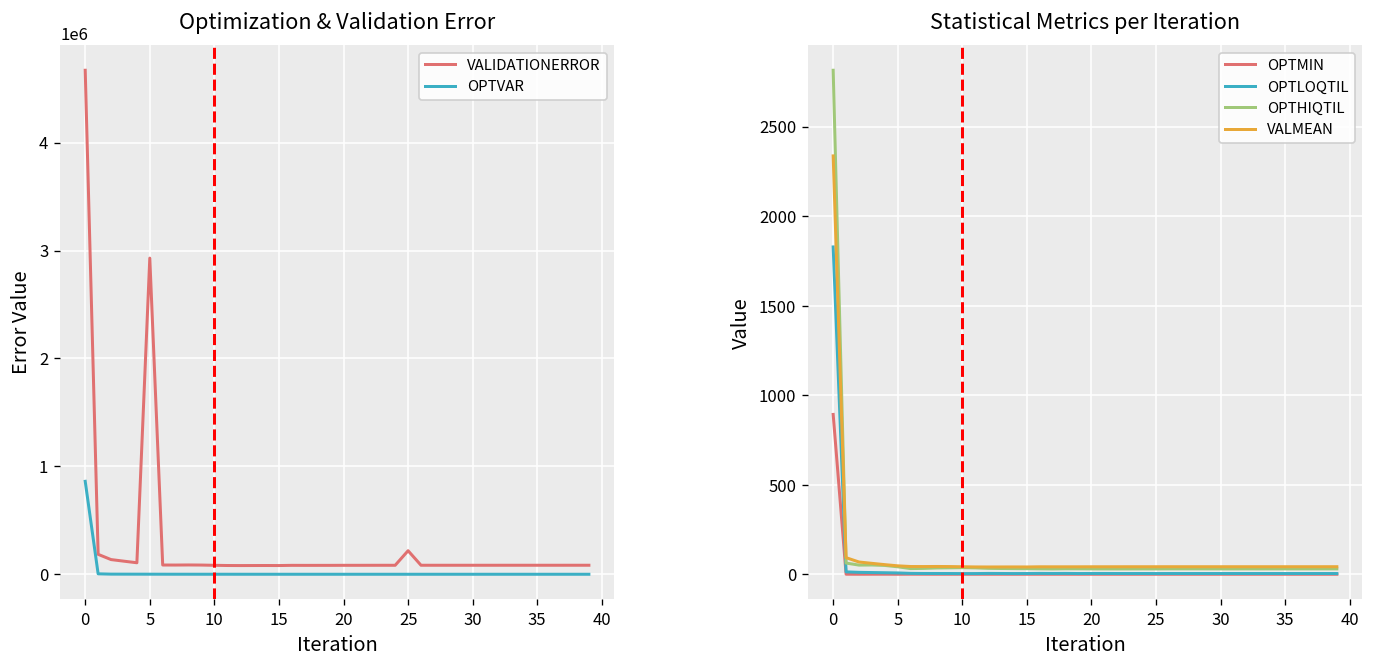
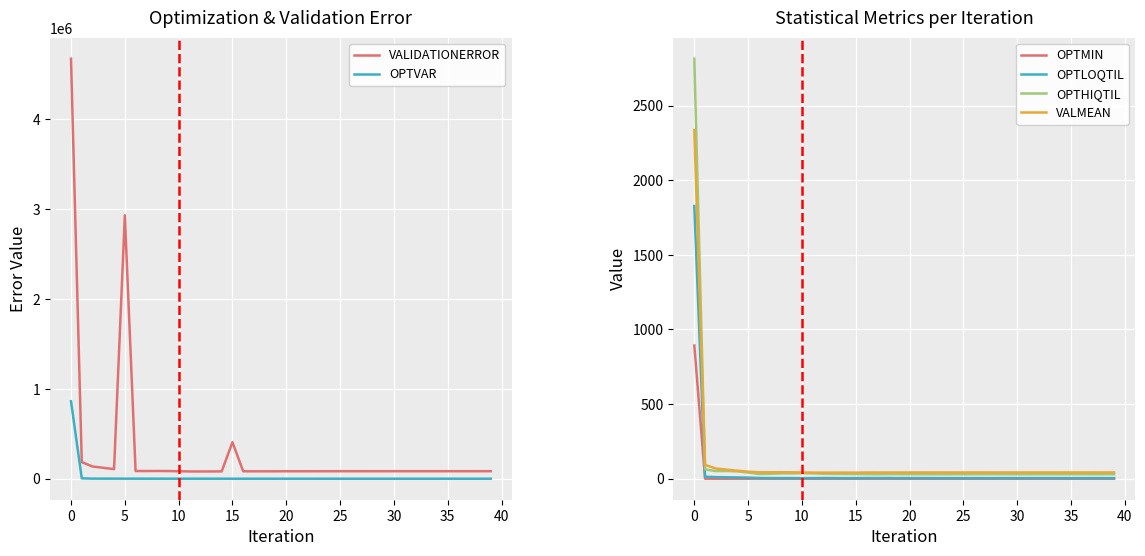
Optimization & Validation Error, VALIDATIONERROR, 15: 100000 -> 400000
Optimization & Validation Error, VALIDATIONERROR, 25: 200000 -> 100000
